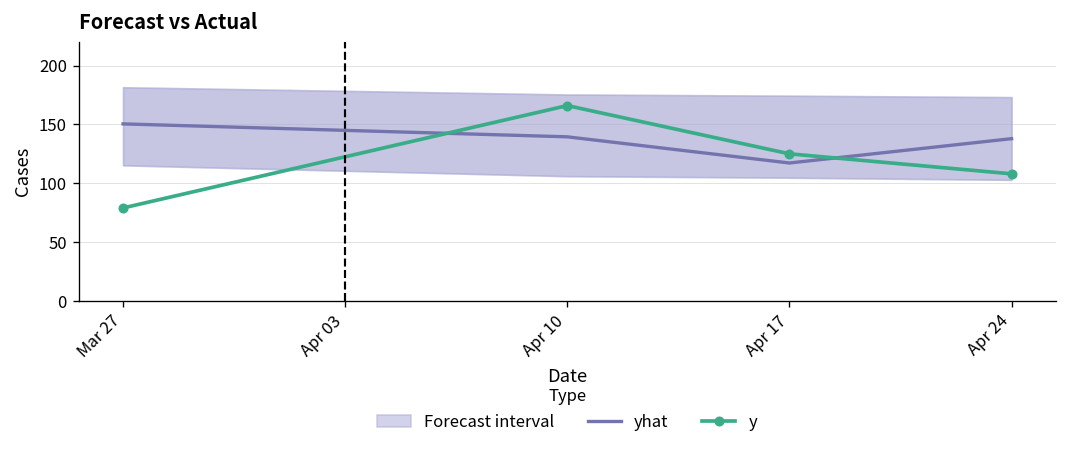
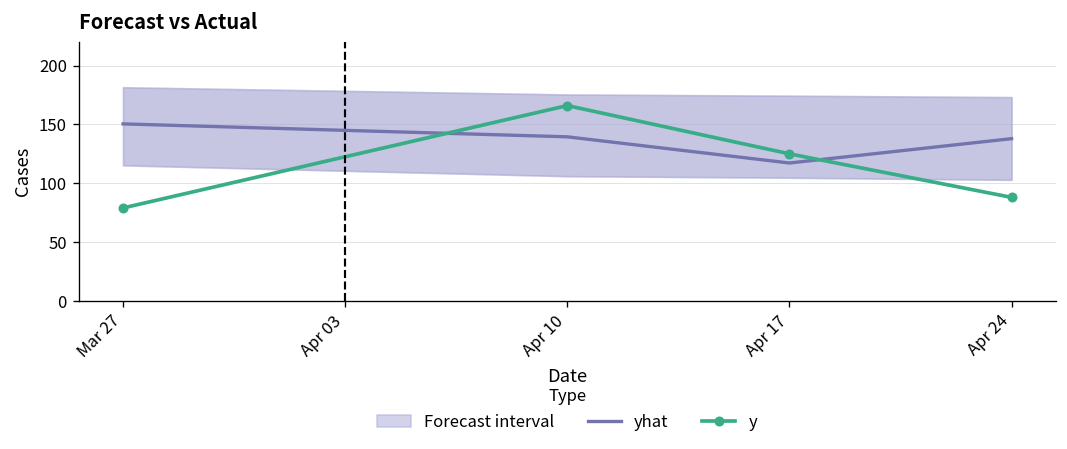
y, Apr 24: 110 -> 90
